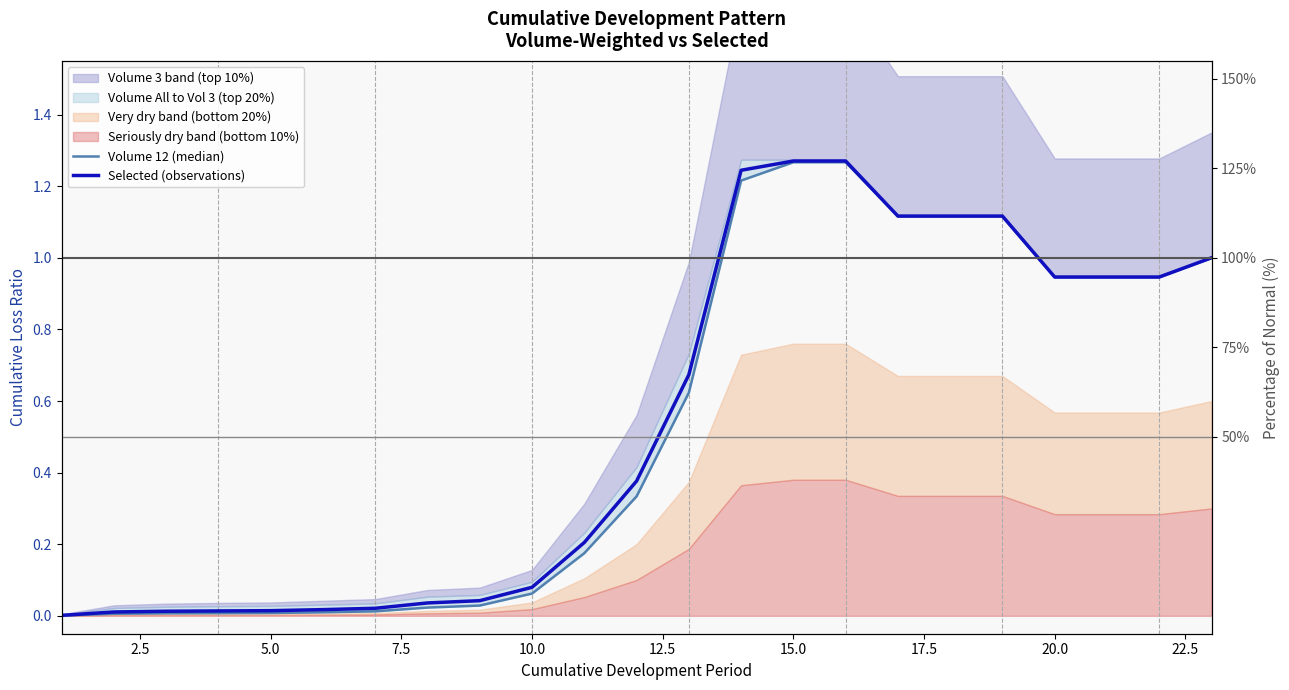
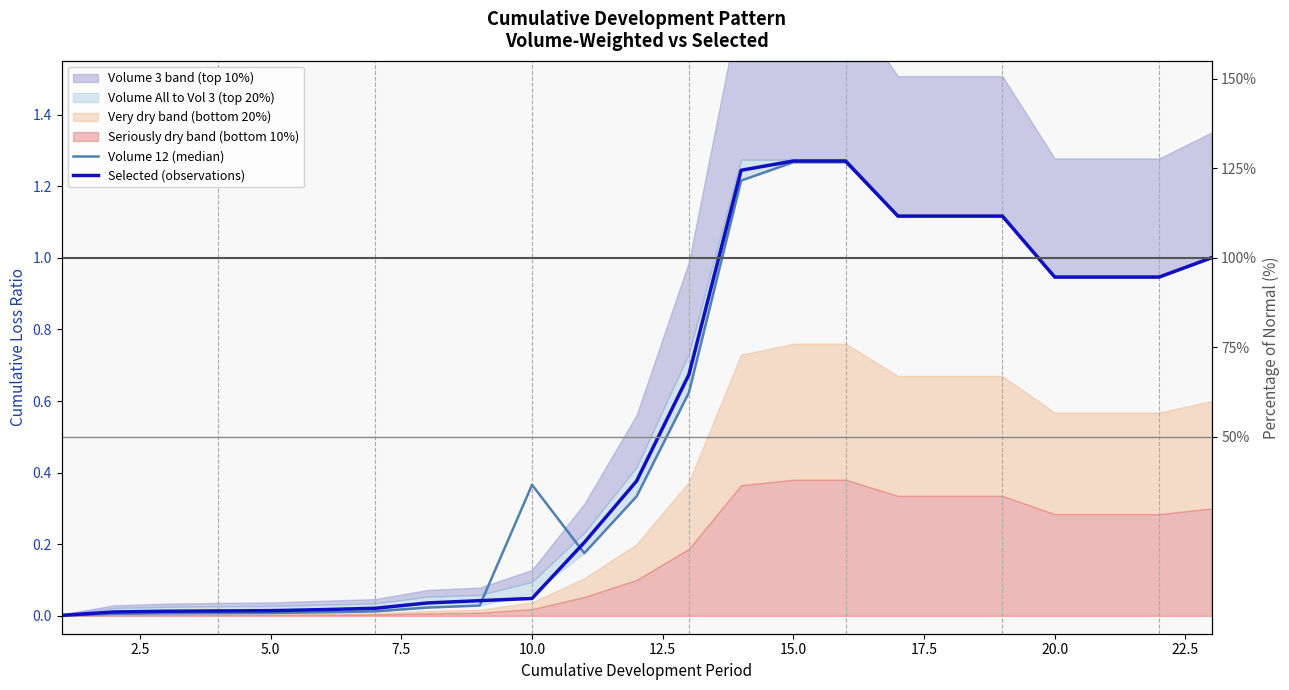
Volume 12 (median), 10.0: 0.06 -> 0.37
Selected (observations), 10.0: 0.08 -> 0.05
